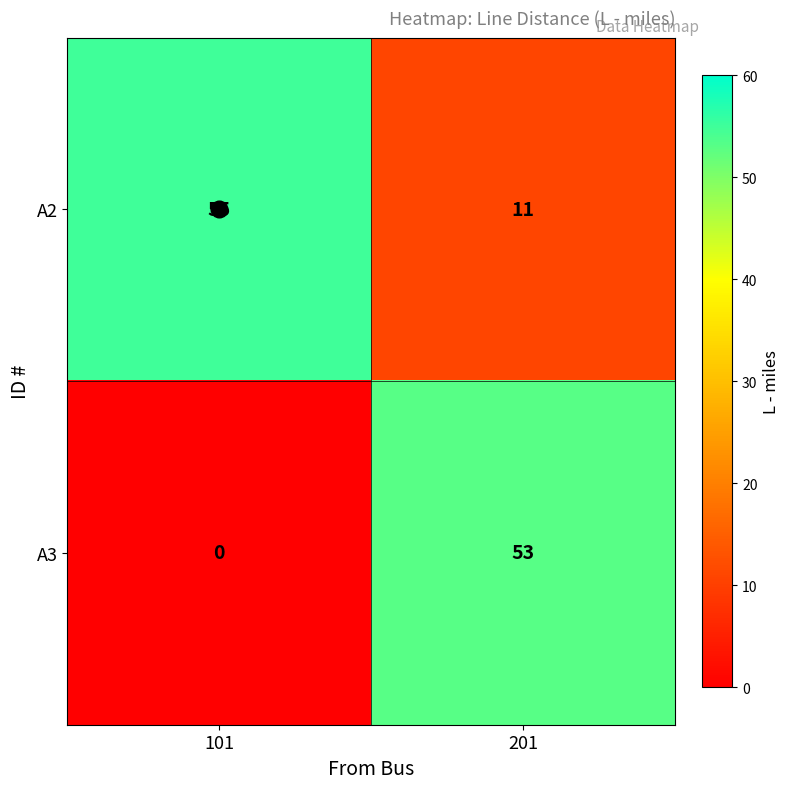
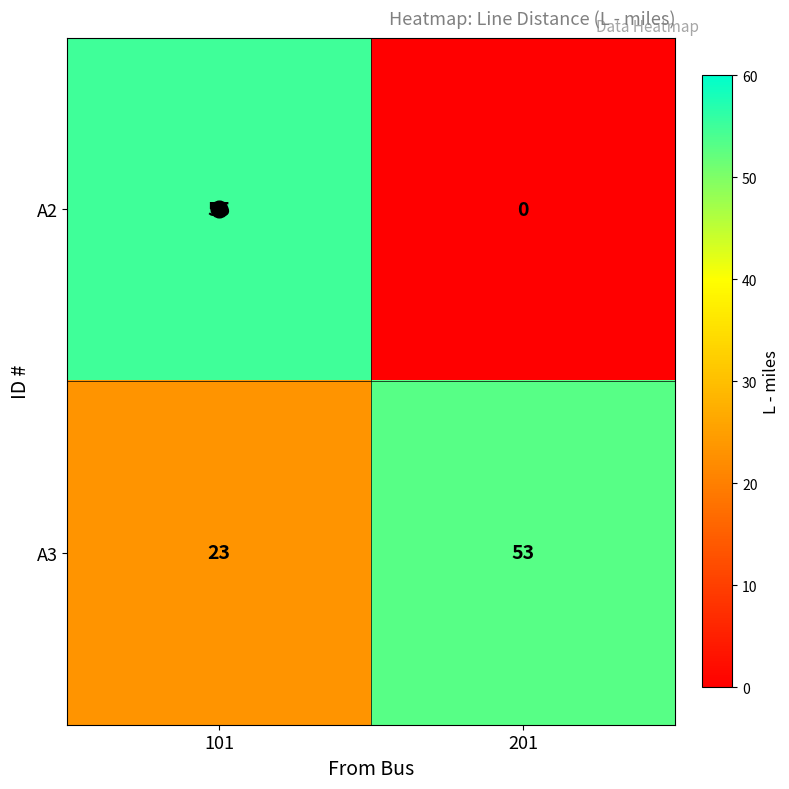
A2, 201: 11 -> 0
A3, 101: 0 -> 23
